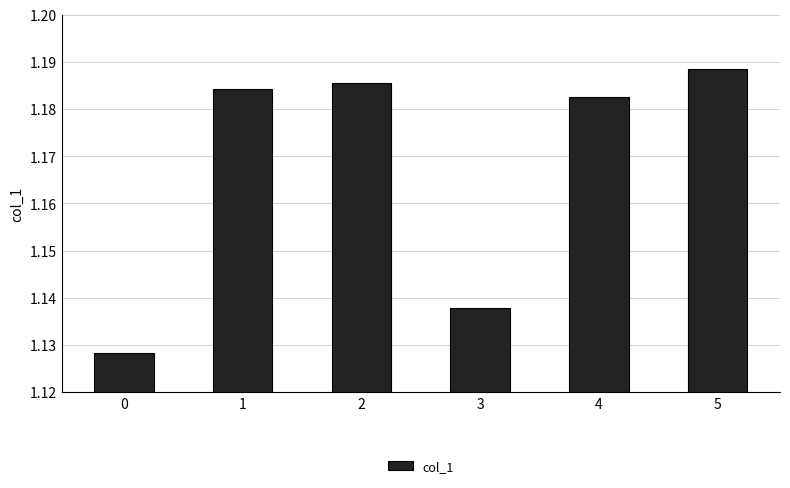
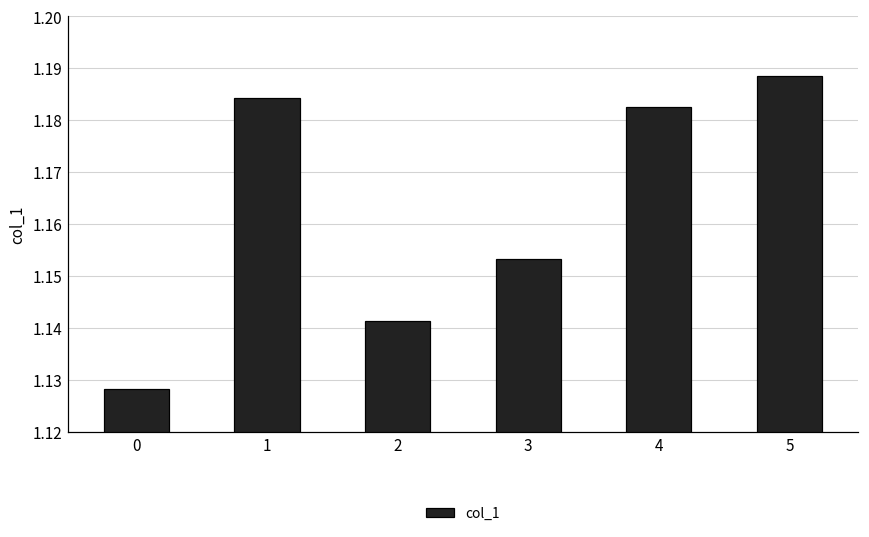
2: 1.186 -> 1.141
3: 1.138 -> 1.153
